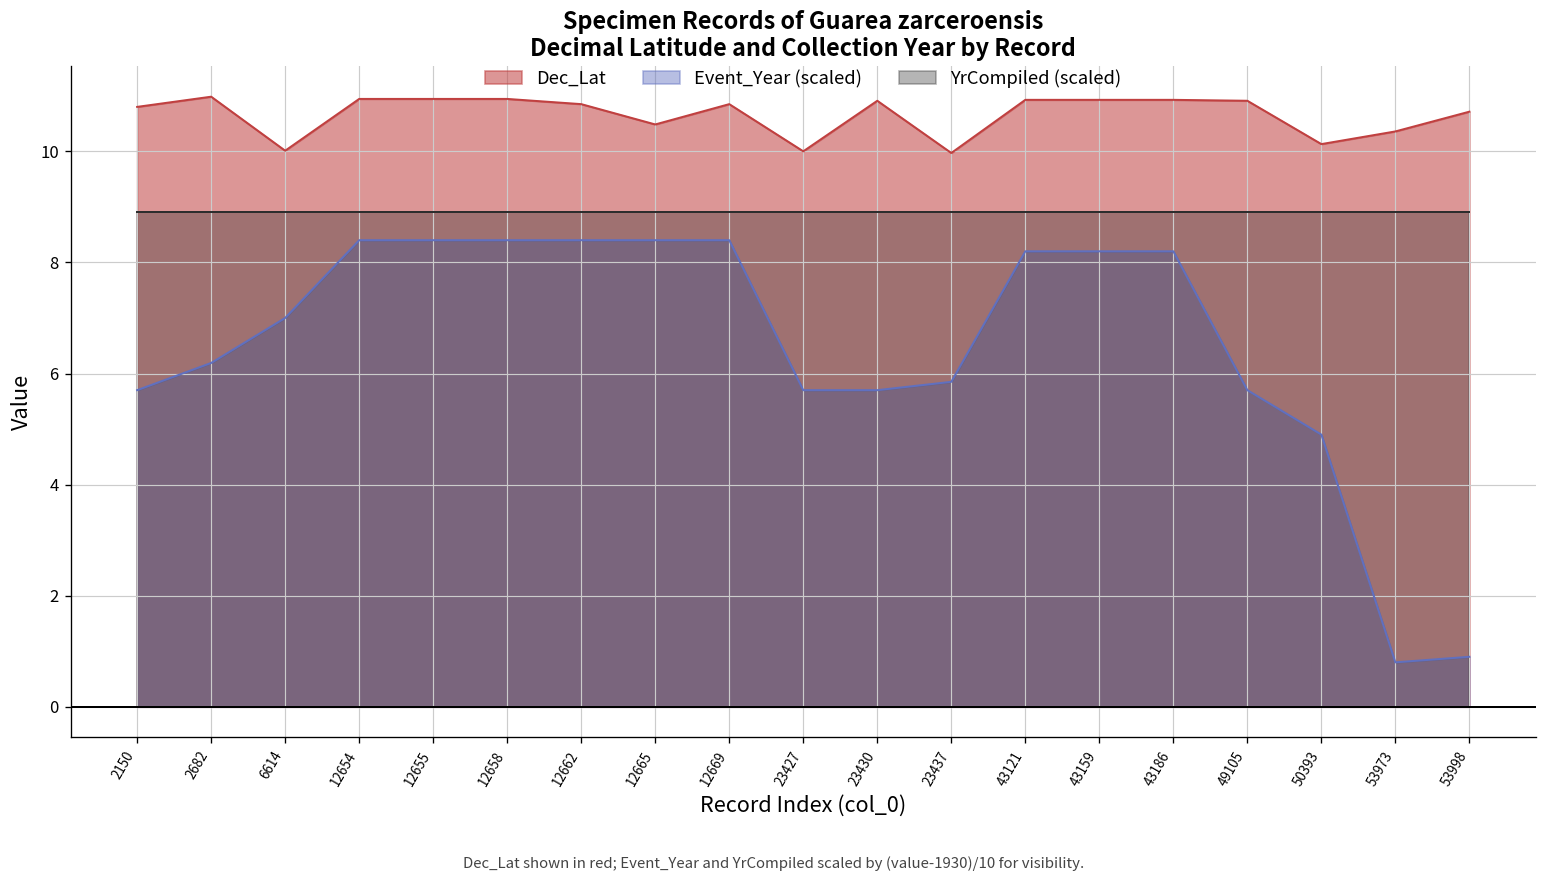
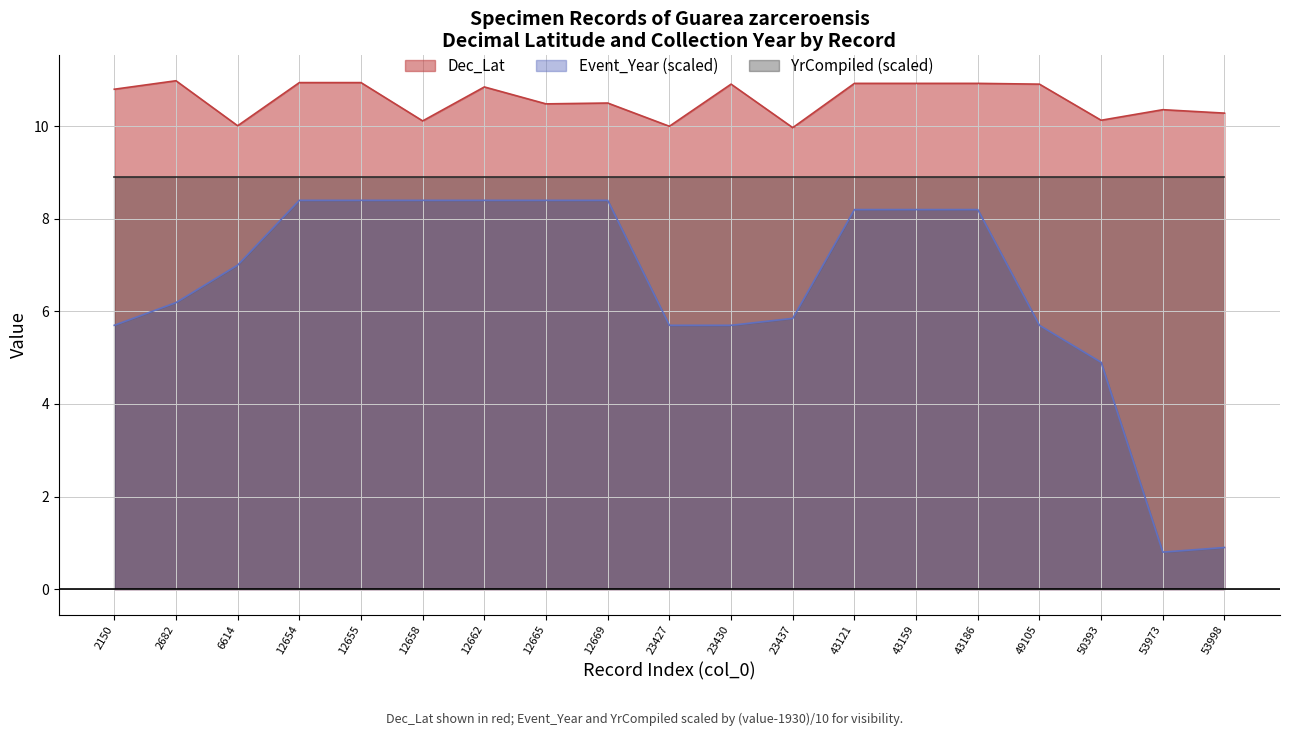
Dec_Lat, 12658: 10.9 -> 10.1
Dec_Lat, 12669: 10.8 -> 10.5
Dec_Lat, 53998: 10.7 -> 10.3
